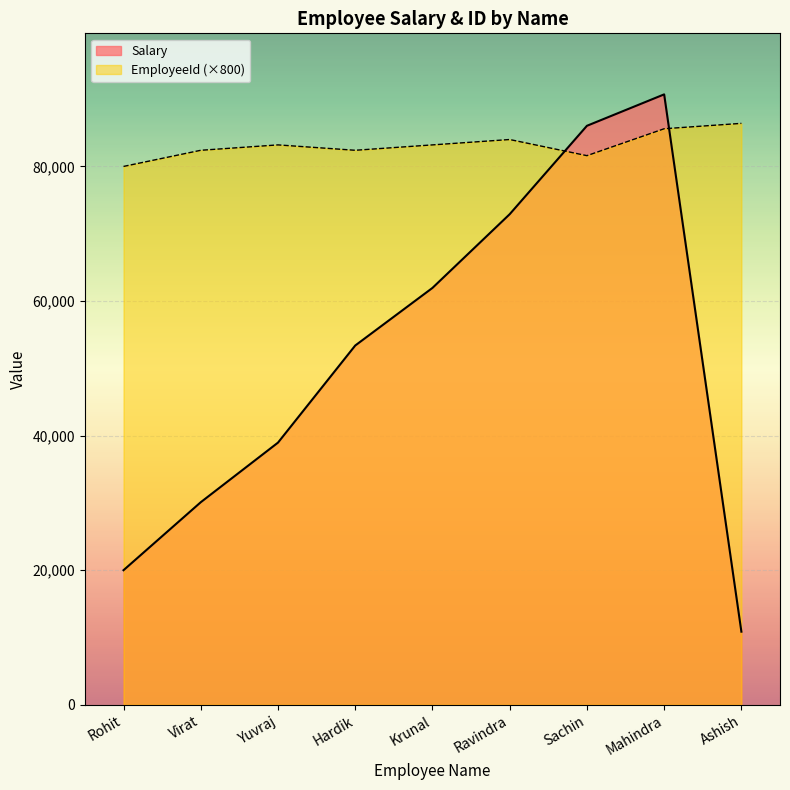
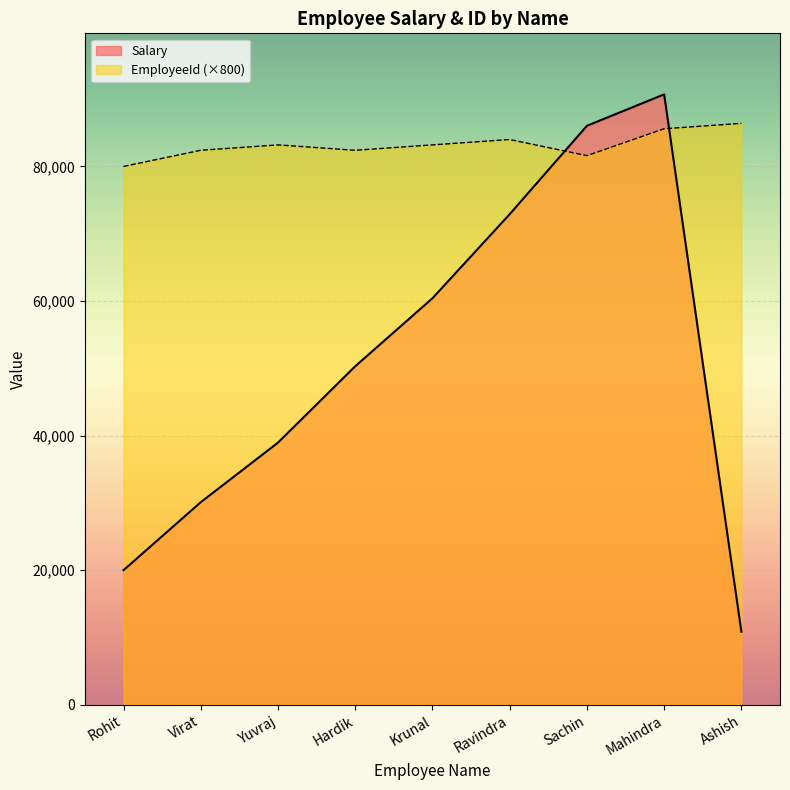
Salary, Hardik: 53,000 -> 50,000
Salary, Krunal: 62,000 -> 60,000
